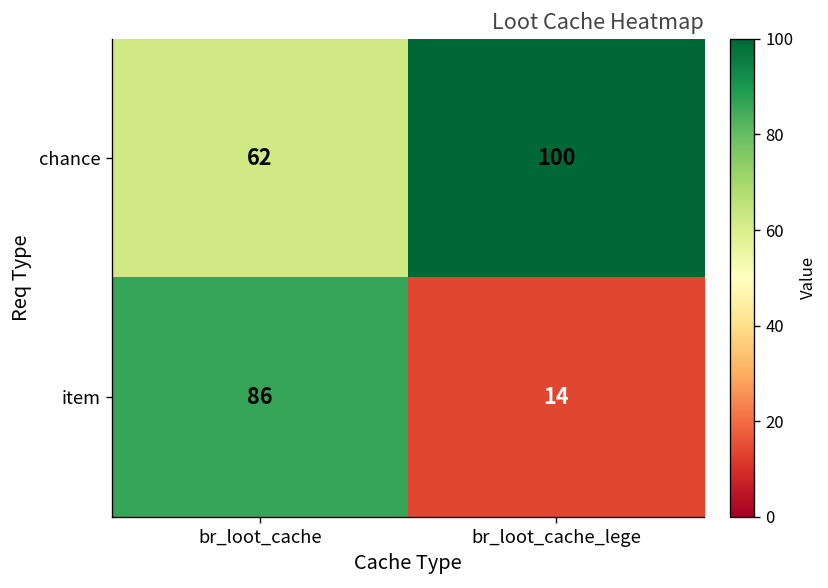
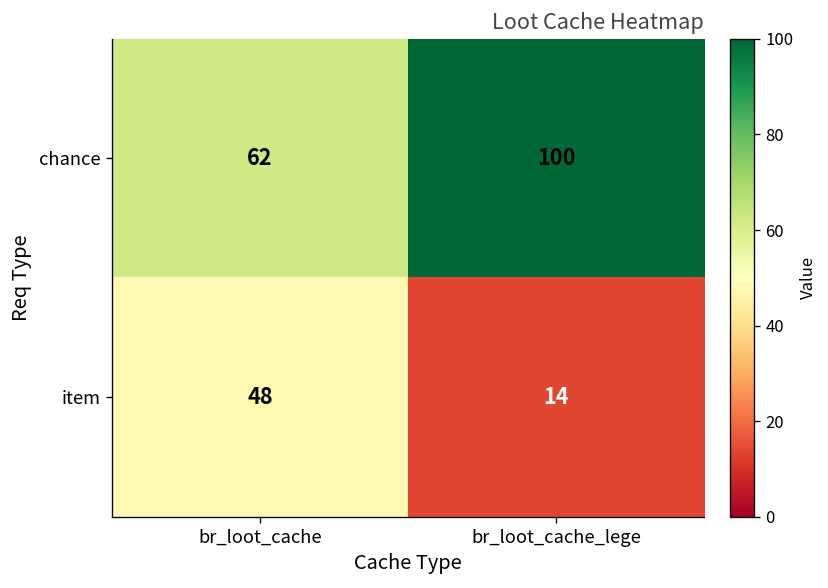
item, br_loot_cache: 86 -> 48
